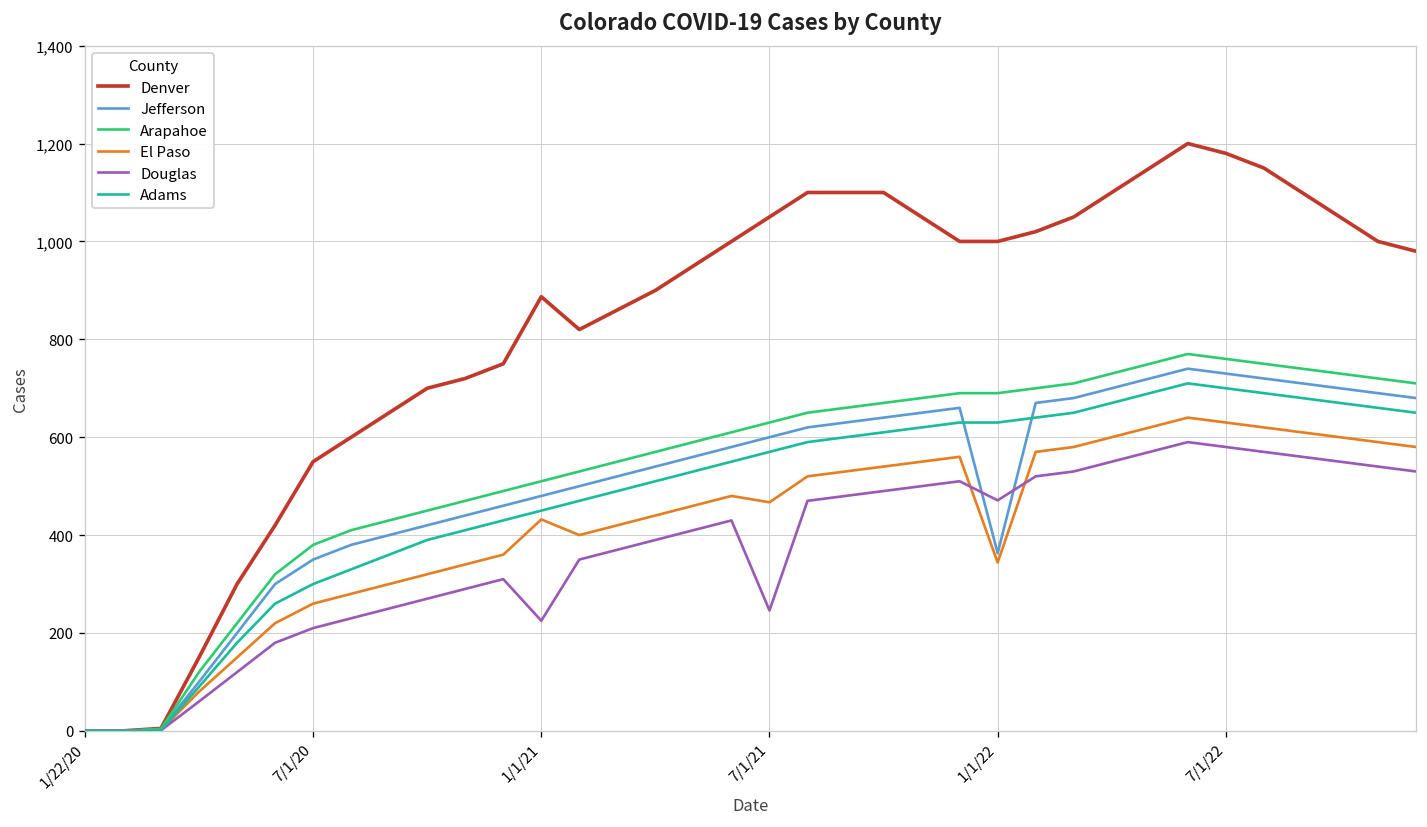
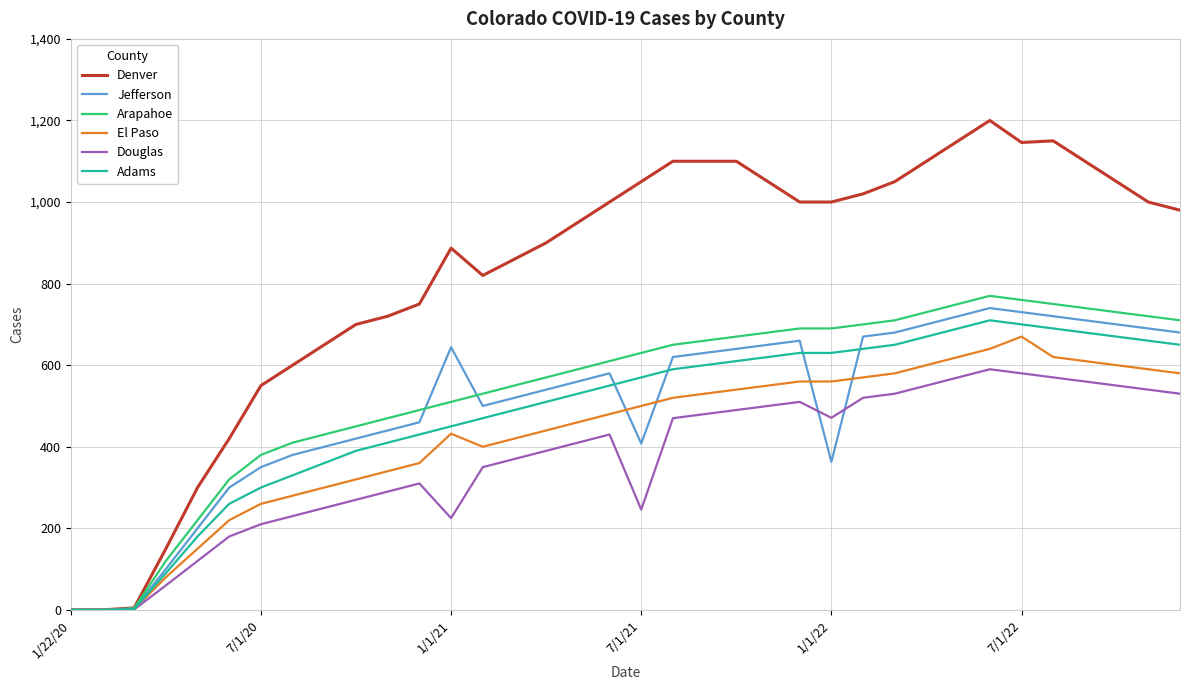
Jefferson, 1/1/21: 480 -> 640
Jefferson, 7/1/21: 600 -> 410
El Paso, 7/1/21: 470 -> 500
El Paso, 1/1/22: 340 -> 560
Denver, 7/1/22: 1,180 -> 1,150
El Paso, 7/1/22: 630 -> 670
